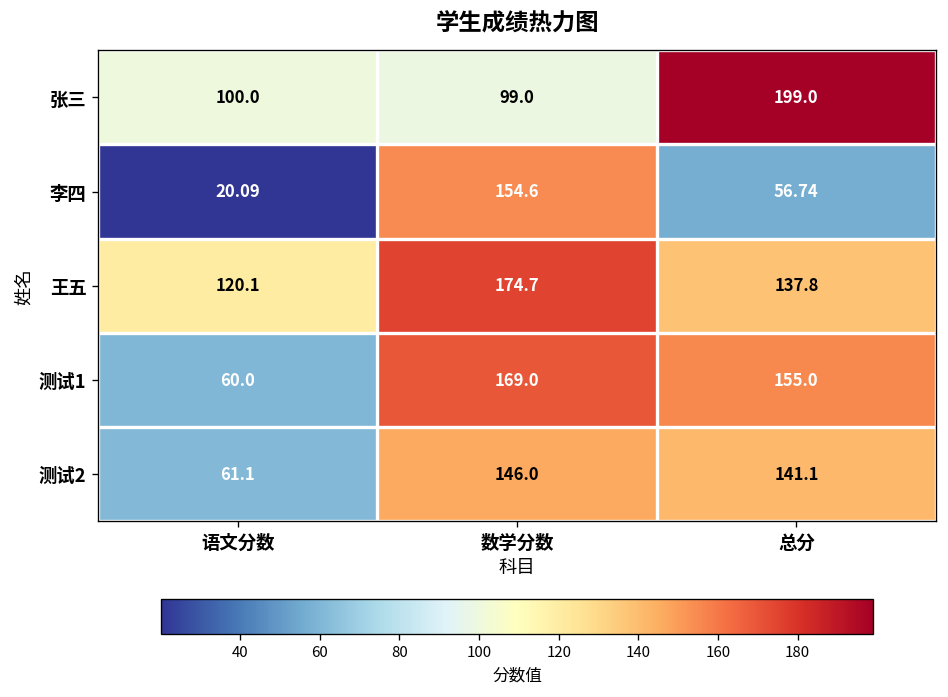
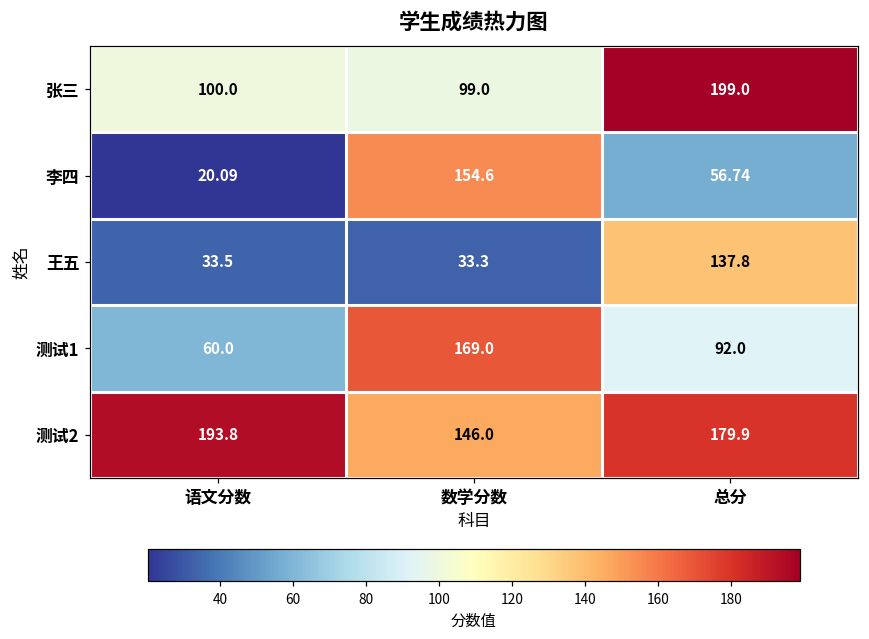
王五, 语文分数: 120.1 -> 33.5
王五, 数学分数: 174.7 -> 33.3
测试1, 总分: 155.0 -> 92.0
测试2, 语文分数: 61.1 -> 193.8
测试2, 总分: 141.1 -> 179.9
